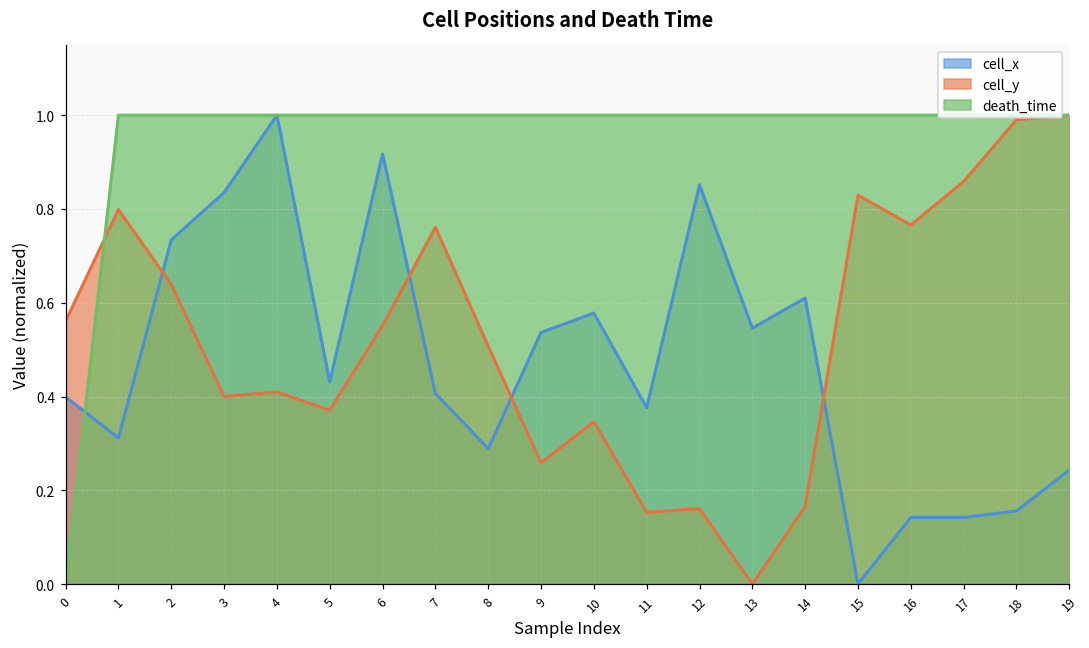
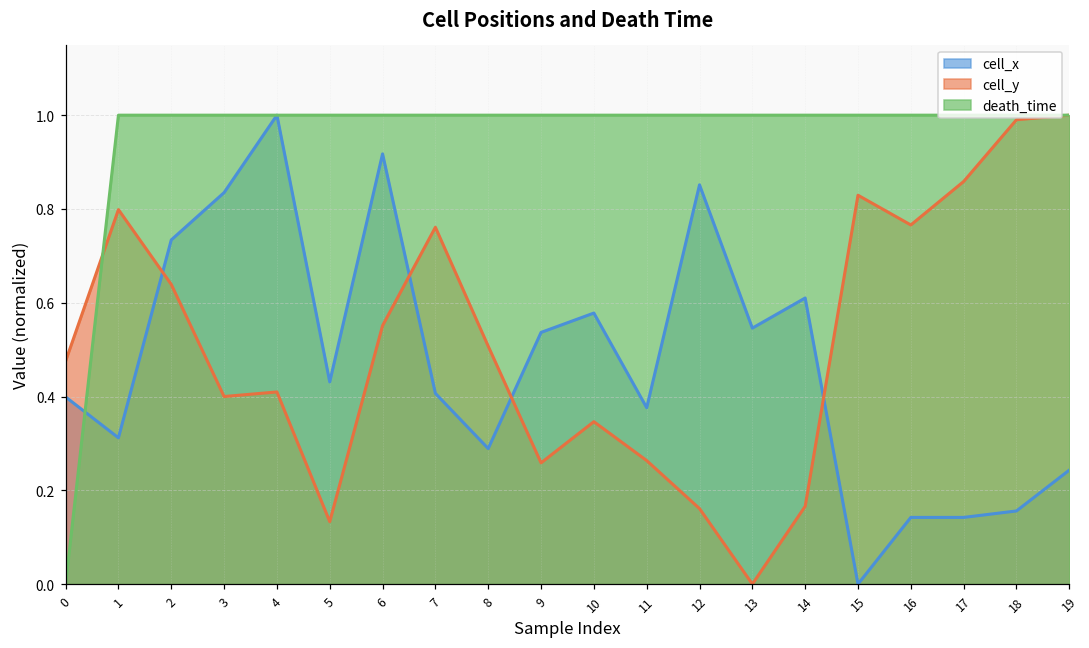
cell_y, 0: 0.56 -> 0.48
cell_y, 5: 0.37 -> 0.13
cell_y, 11: 0.15 -> 0.26
